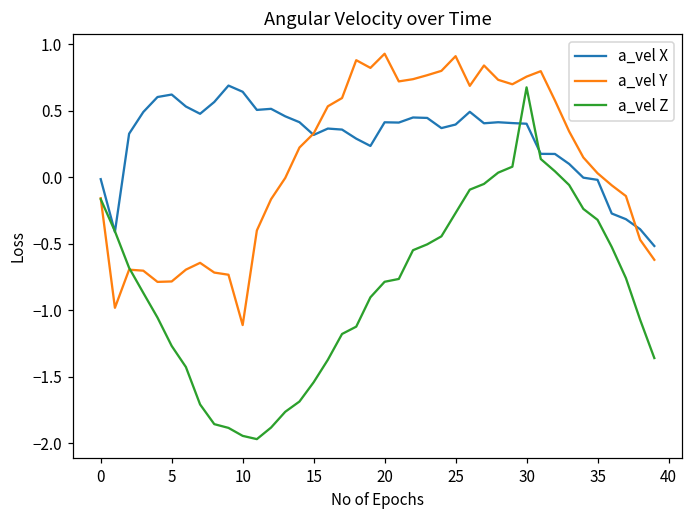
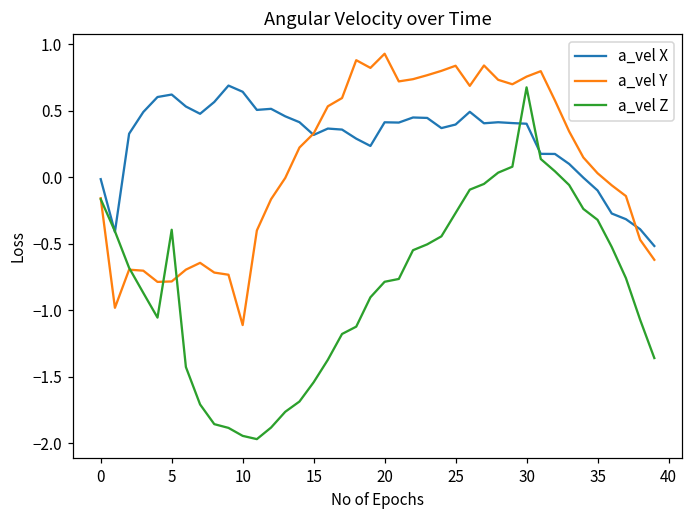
a_vel Z, 5: -1.27 -> -0.39
a_vel Y, 25: 0.91 -> 0.84
a_vel X, 35: -0.02 -> -0.10
